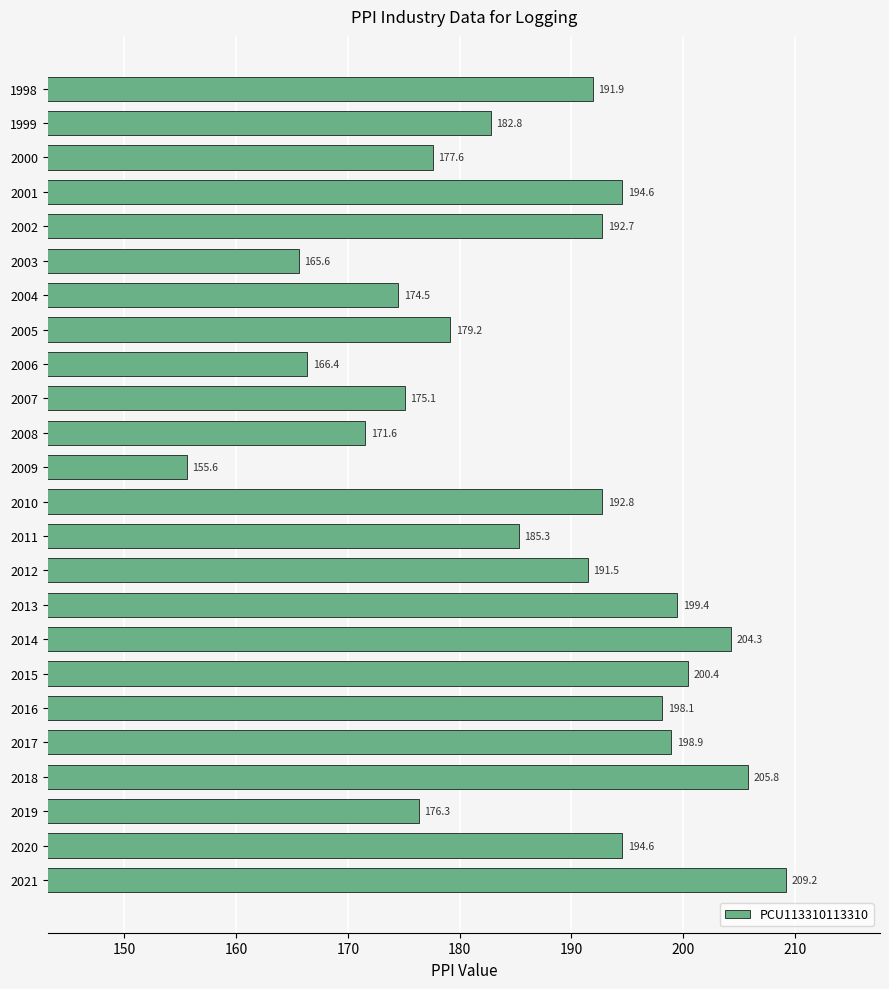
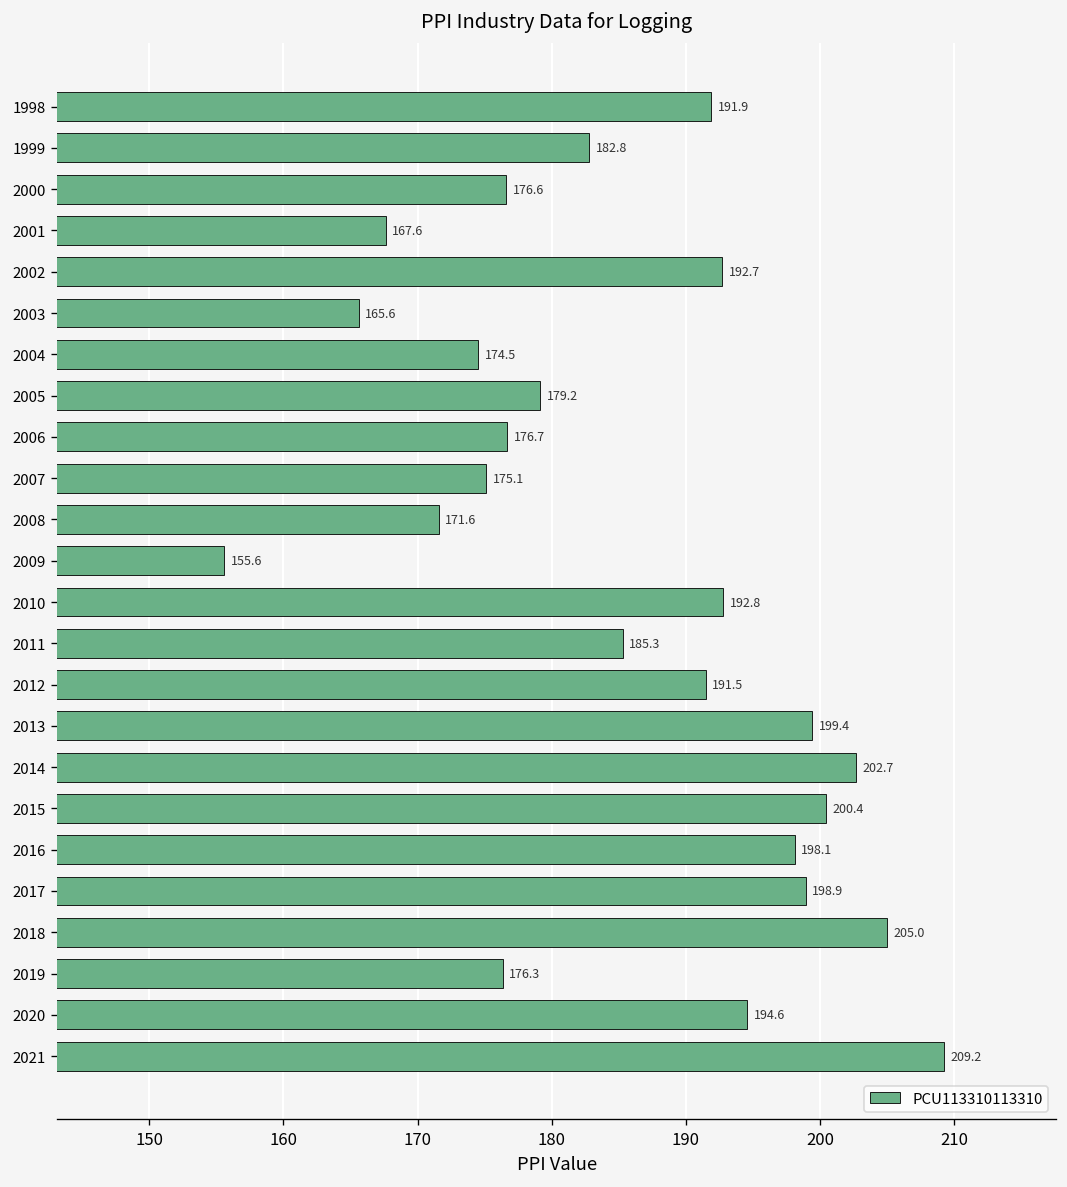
2000: 177.6 -> 176.6
2001: 194.6 -> 167.6
2006: 166.4 -> 176.7
2014: 204.3 -> 202.7
2018: 205.8 -> 205.0
